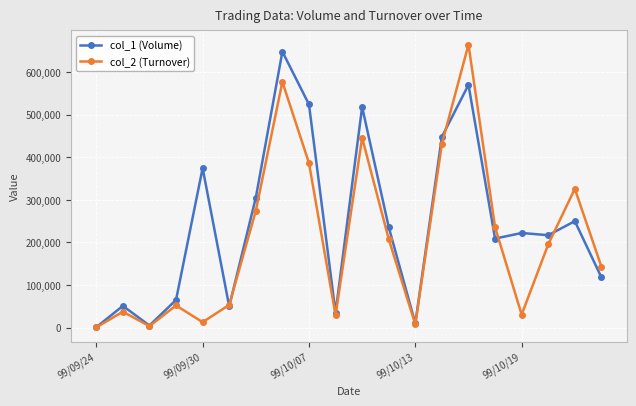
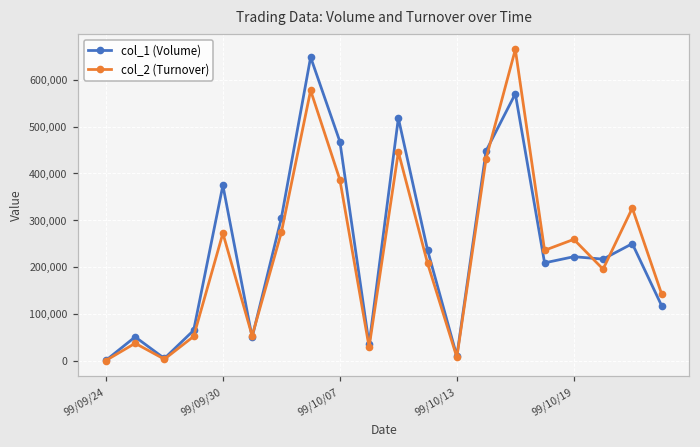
col_2 (Turnover), 99/09/30: 10,000 -> 270,000
col_1 (Volume), 99/10/07: 520,000 -> 470,000
col_2 (Turnover), 99/10/19: 30,000 -> 260,000
